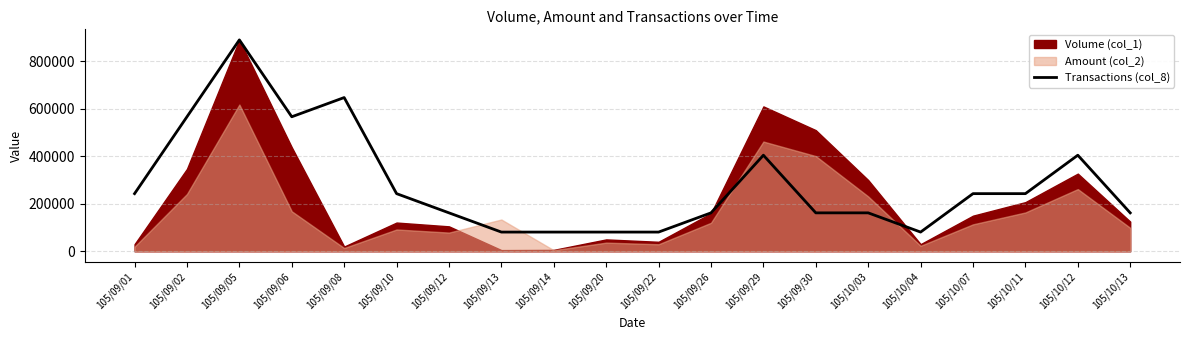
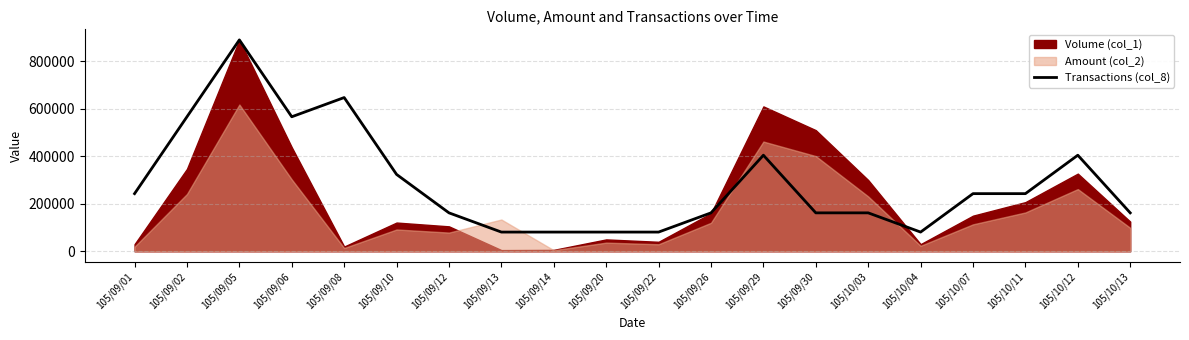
Amount (col_2), 105/09/06: 170000 -> 300000
Transactions (col_8), 105/09/10: 240000 -> 320000
